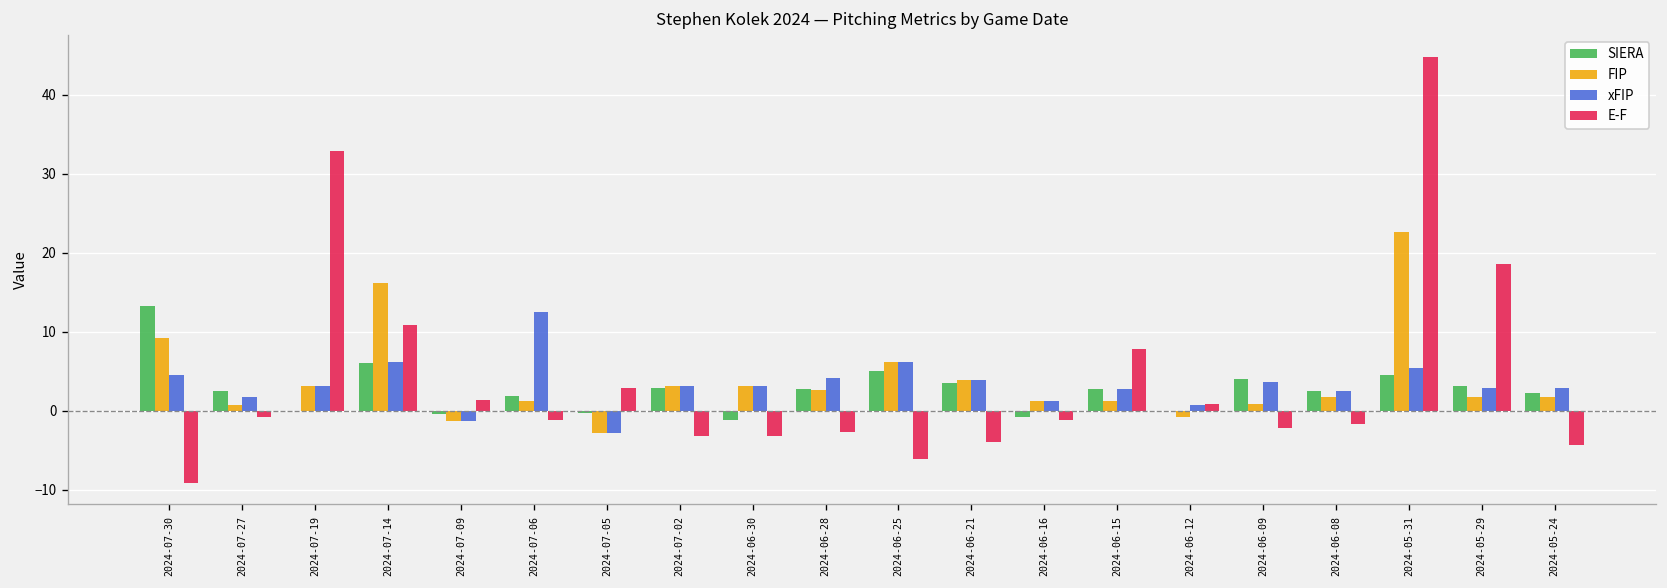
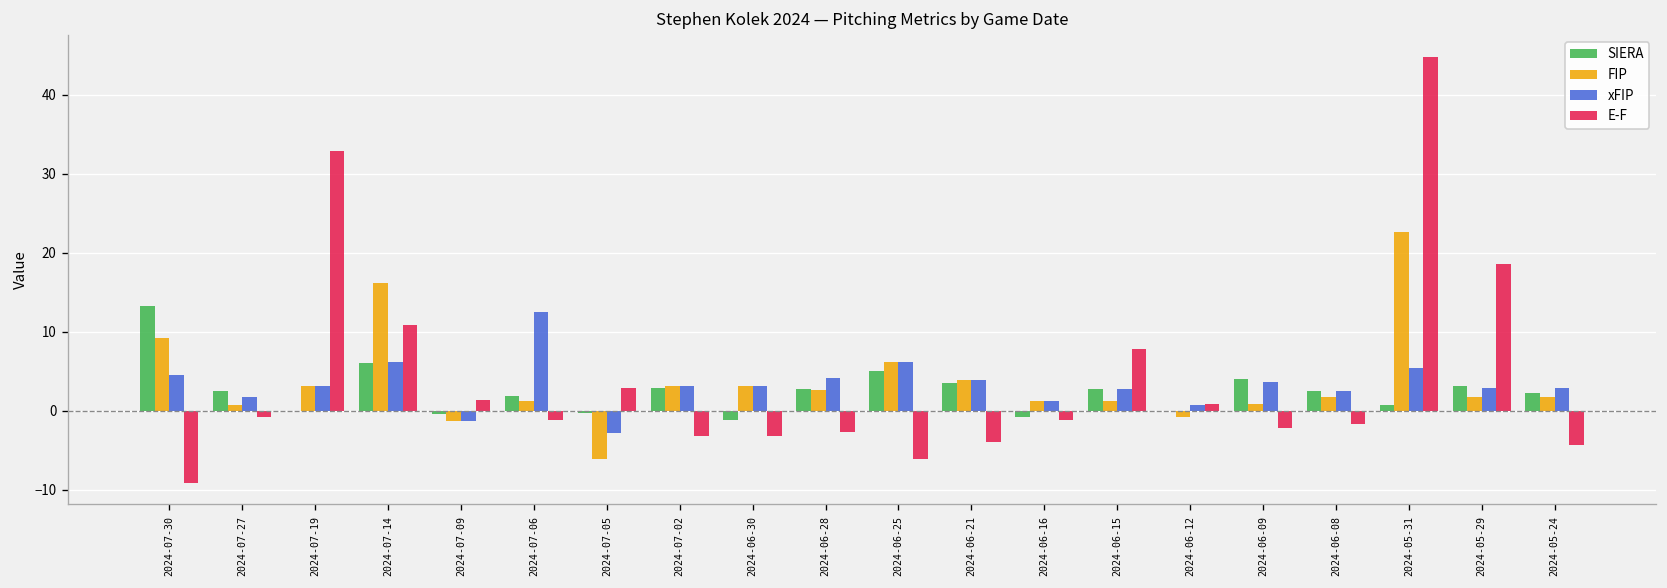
FIP, 2024-07-05: -3 -> -6
SIERA, 2024-05-31: 4 -> 1
